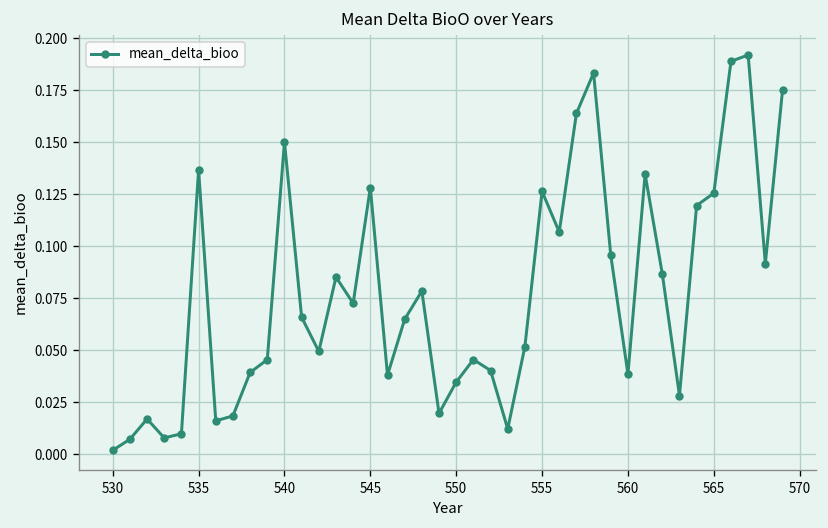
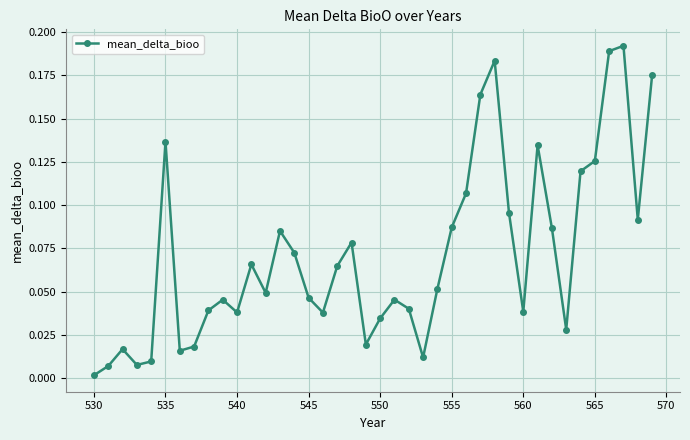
540: 0.150 -> 0.038
545: 0.128 -> 0.047
555: 0.126 -> 0.087
